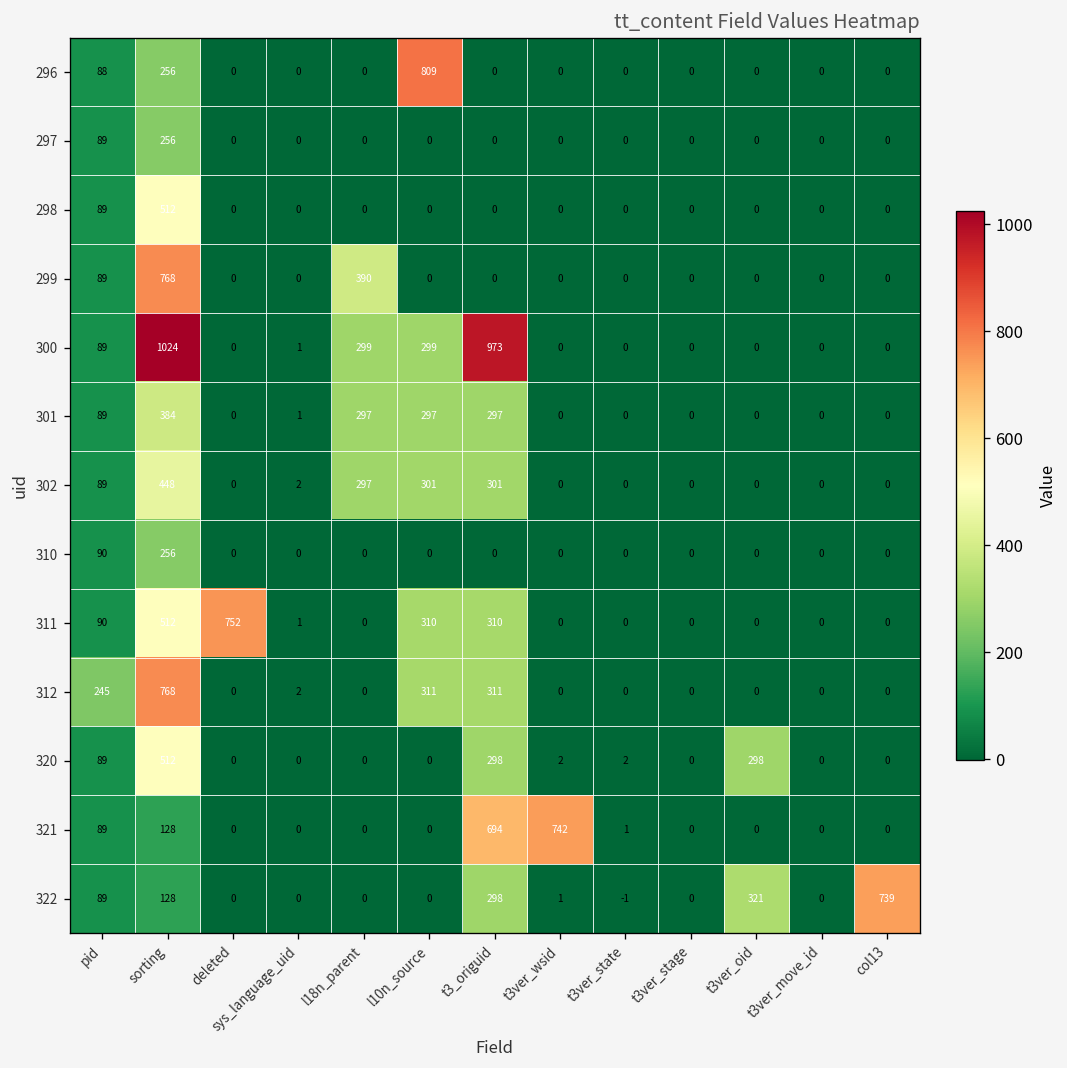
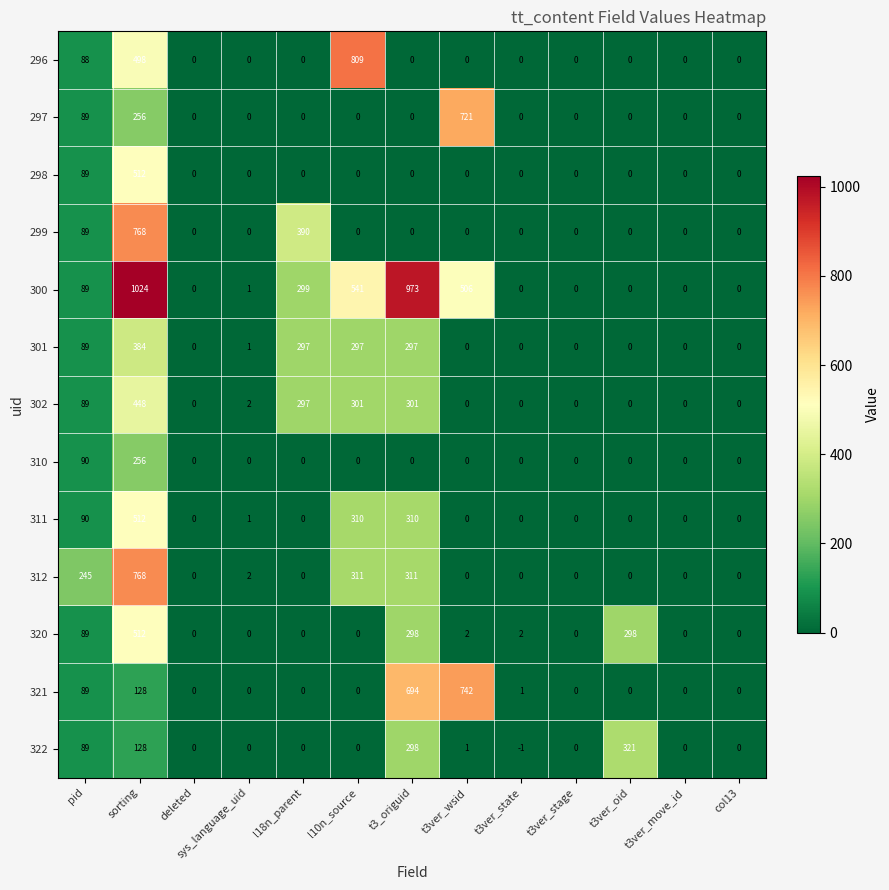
296, sorting: 256 -> 498
297, t3ver_wsid: 0 -> 721
300, l10n_source: 299 -> 541
300, t3ver_wsid: 0 -> 506
311, deleted: 752 -> 0
322, col13: 739 -> 0
